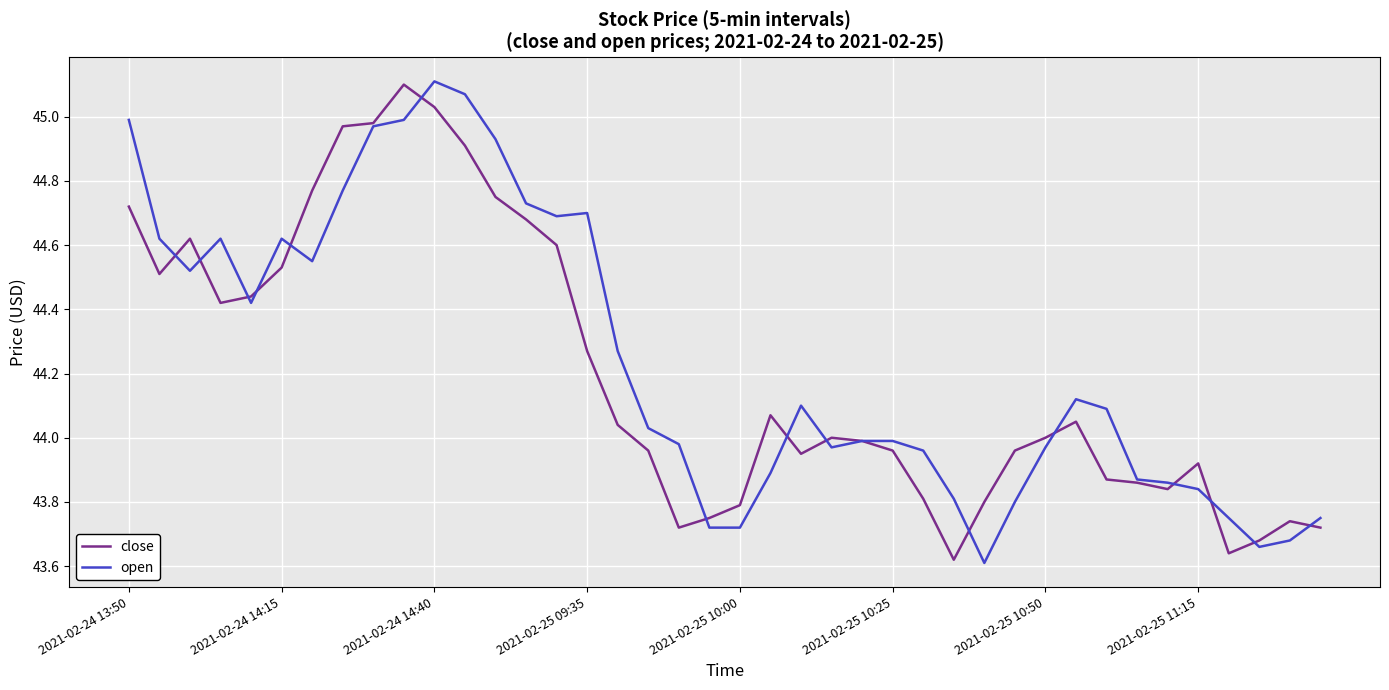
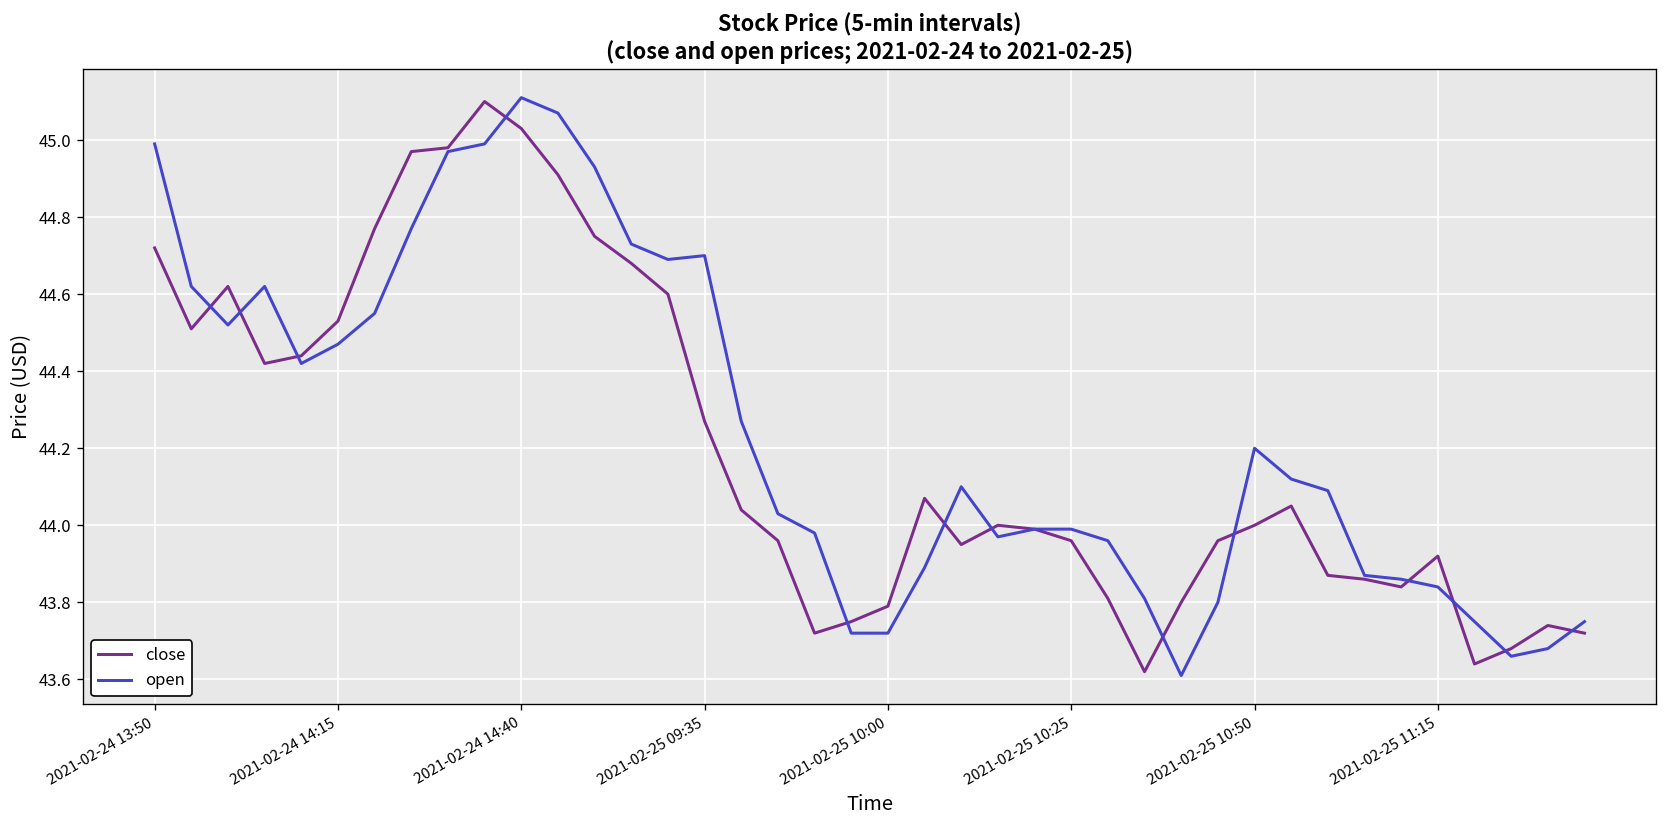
open, 2021-02-24 14:15: 44.62 -> 44.47
open, 2021-02-25 10:50: 43.97 -> 44.20
